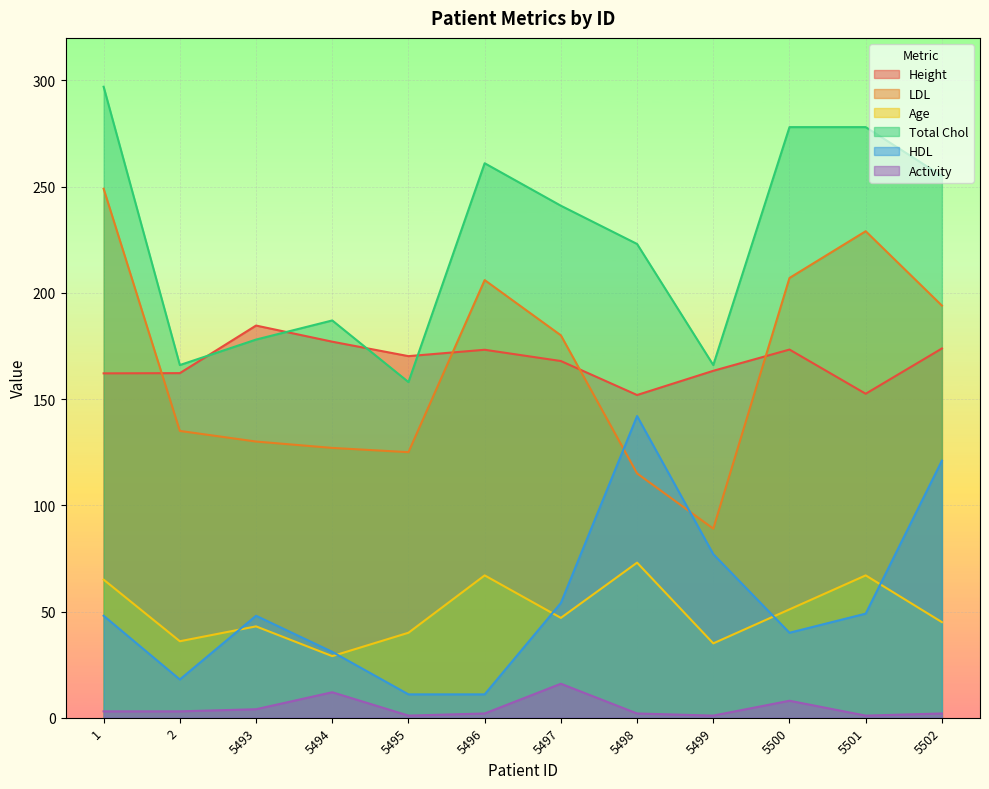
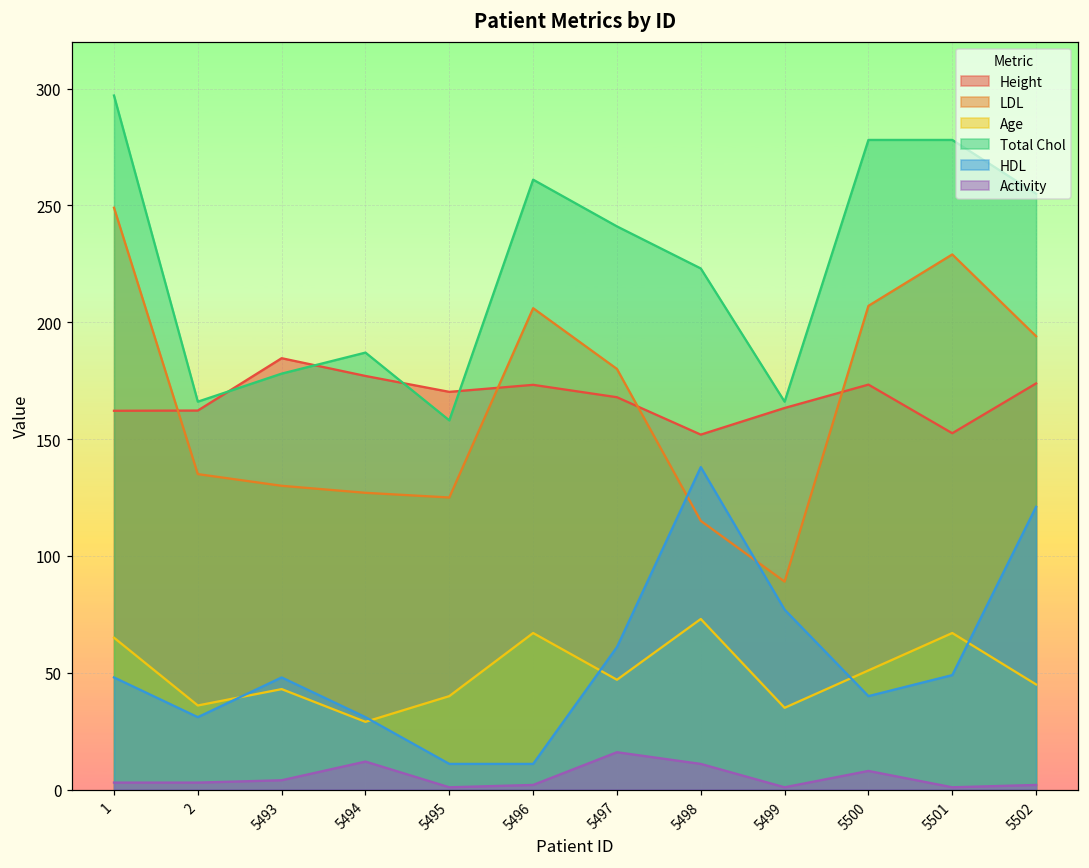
HDL, 2: 18 -> 31
HDL, 5497: 54 -> 61
HDL, 5498: 142 -> 138
Activity, 5498: 2 -> 11
